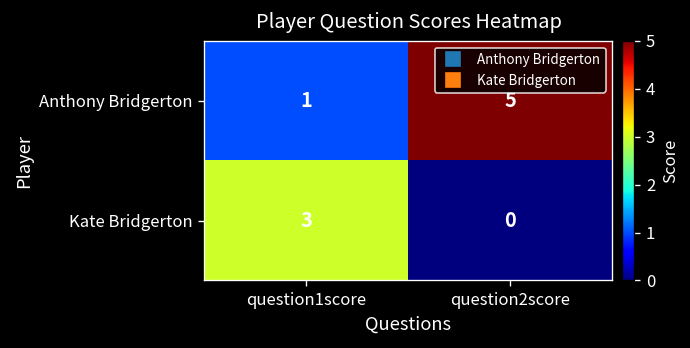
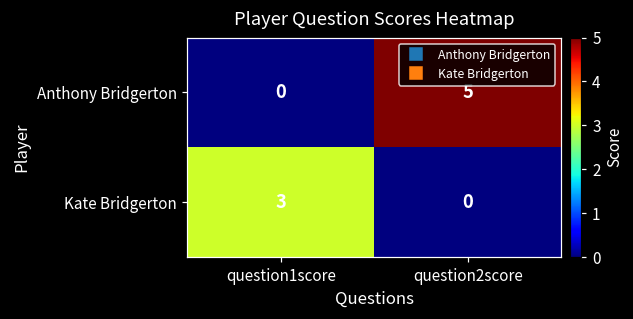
Anthony Bridgerton, question1score: 1 -> 0
